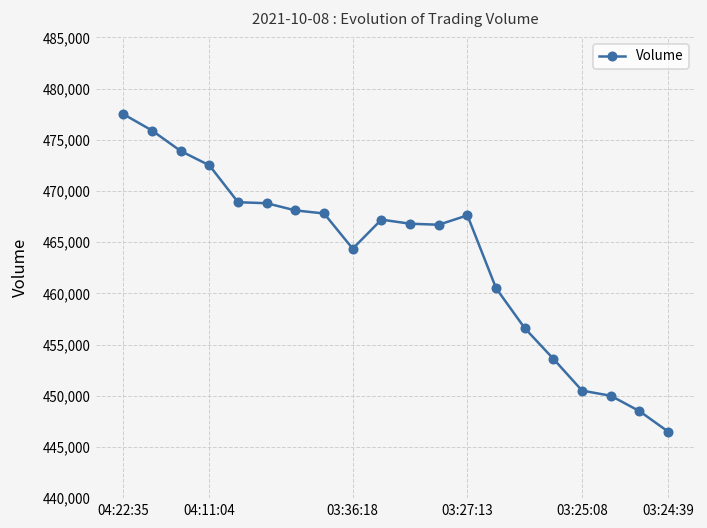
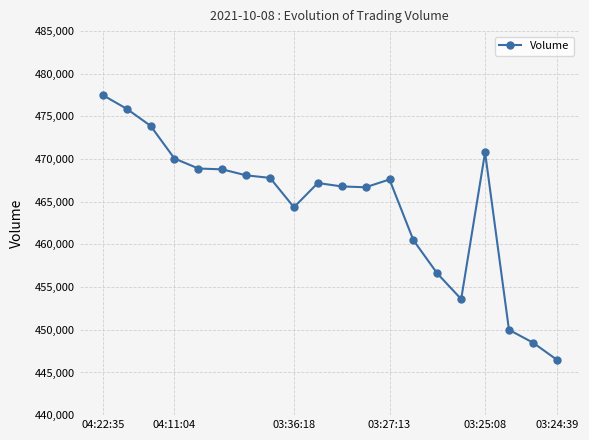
04:11:04: 473,000 -> 470,000
03:25:08: 451,000 -> 471,000
